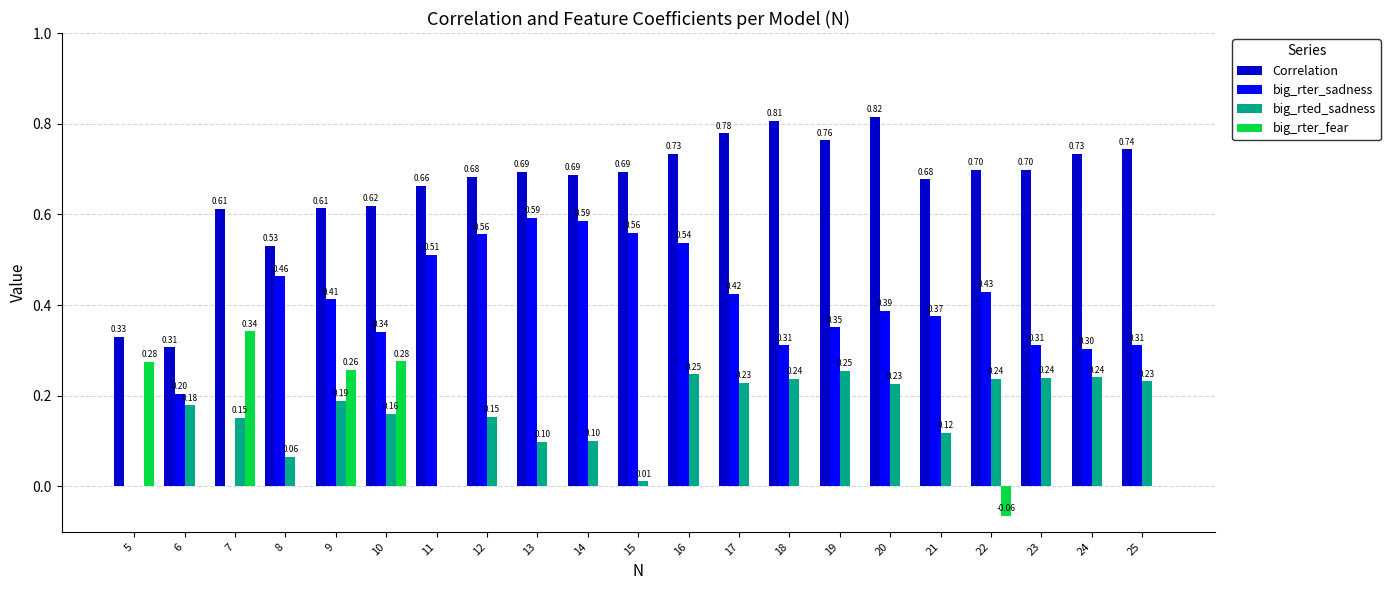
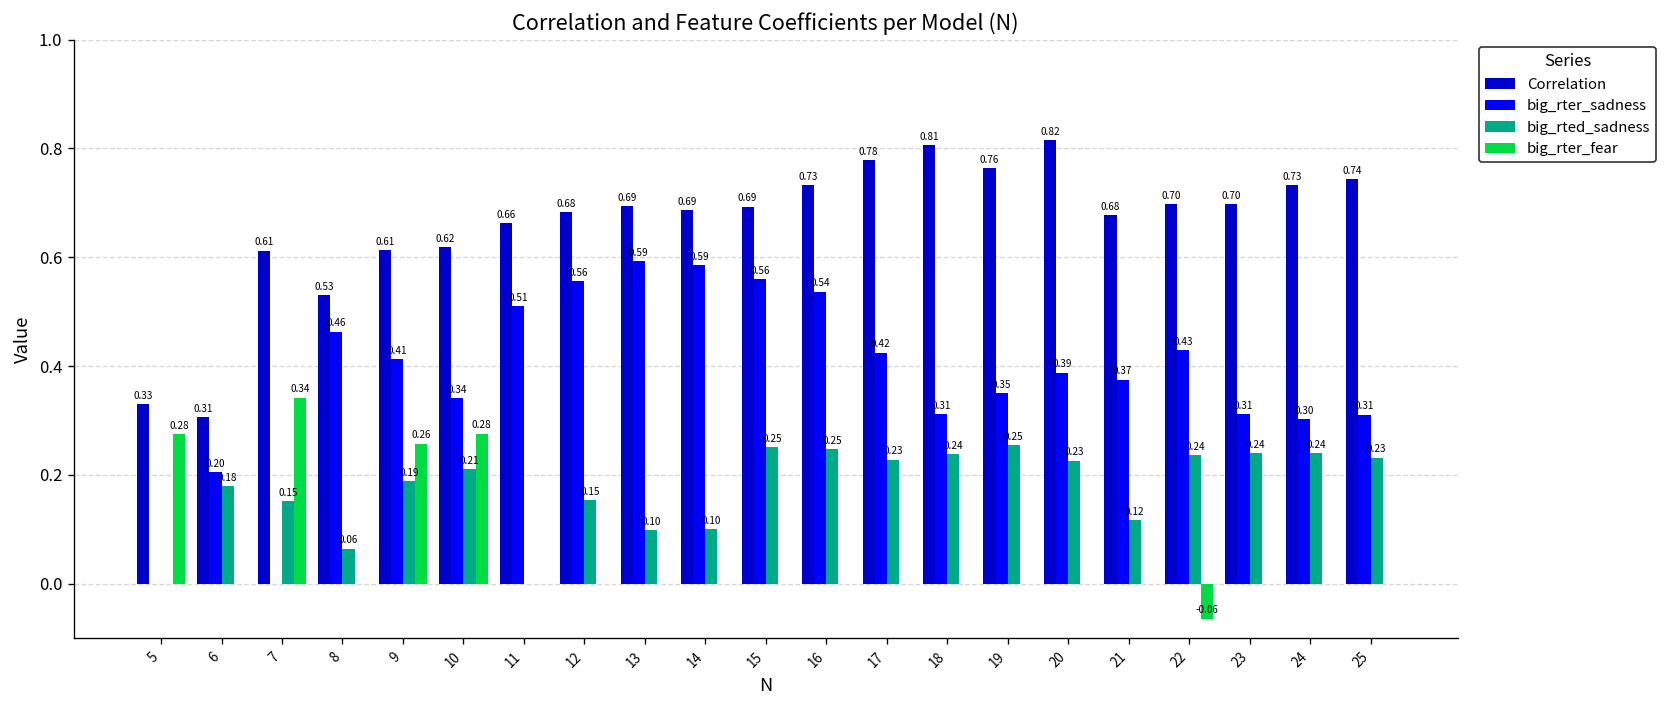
big_rted_sadness, 10: 0.16 -> 0.21
big_rted_sadness, 15: 0.01 -> 0.25
